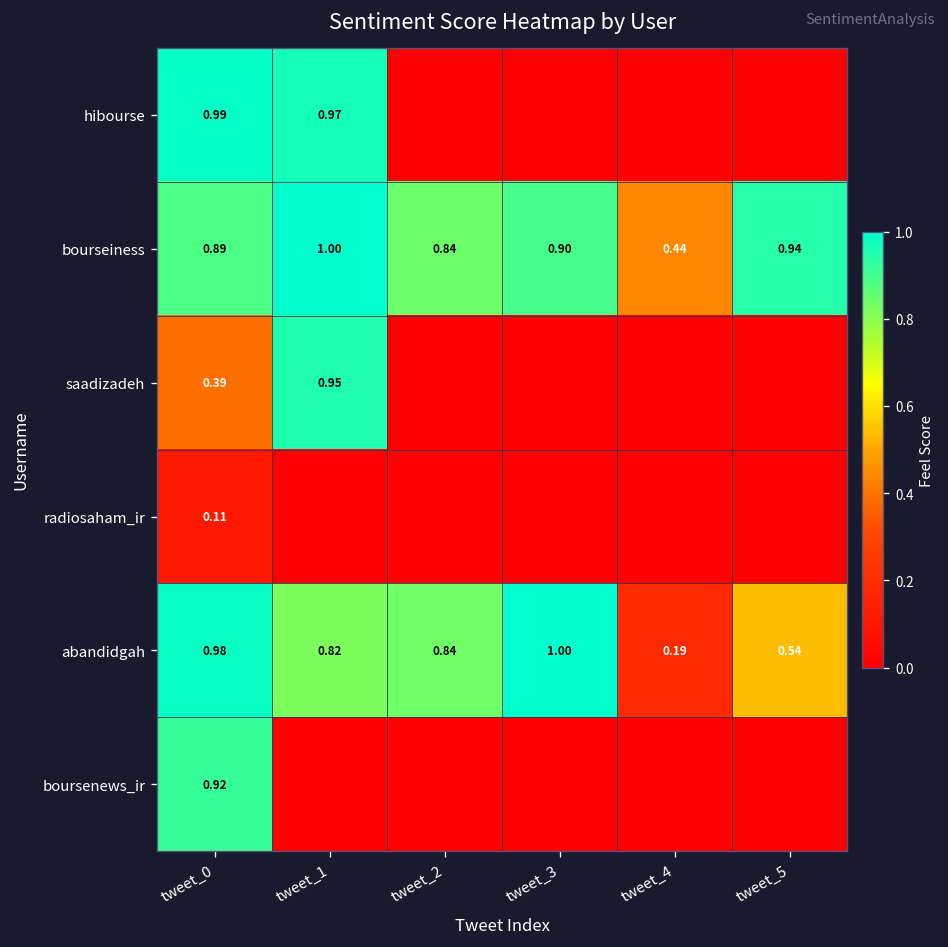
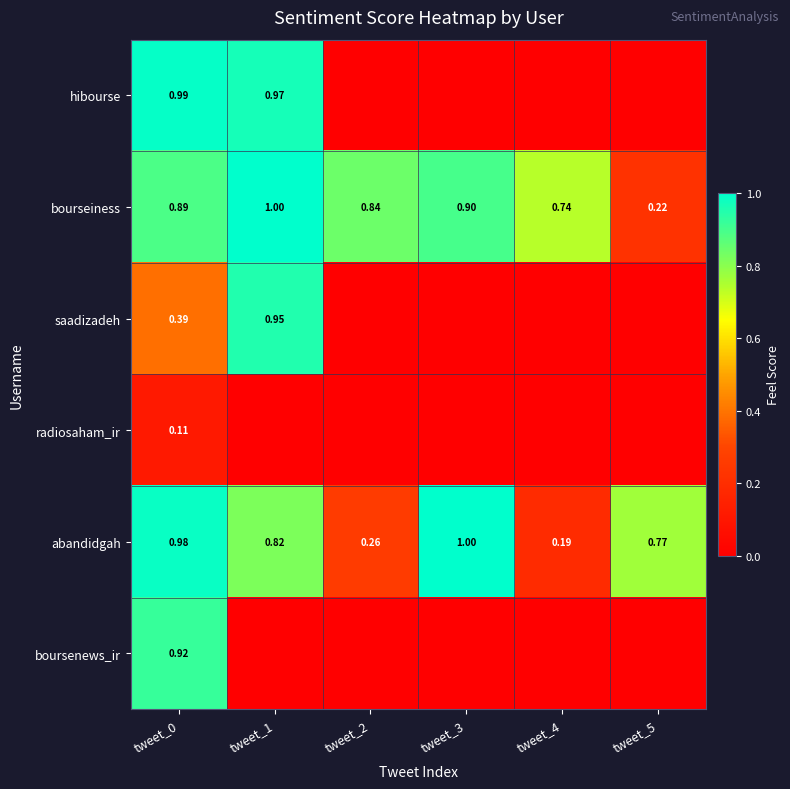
bourseiness, tweet_4: 0.44 -> 0.74
bourseiness, tweet_5: 0.94 -> 0.22
abandidgah, tweet_2: 0.84 -> 0.26
abandidgah, tweet_5: 0.54 -> 0.77
